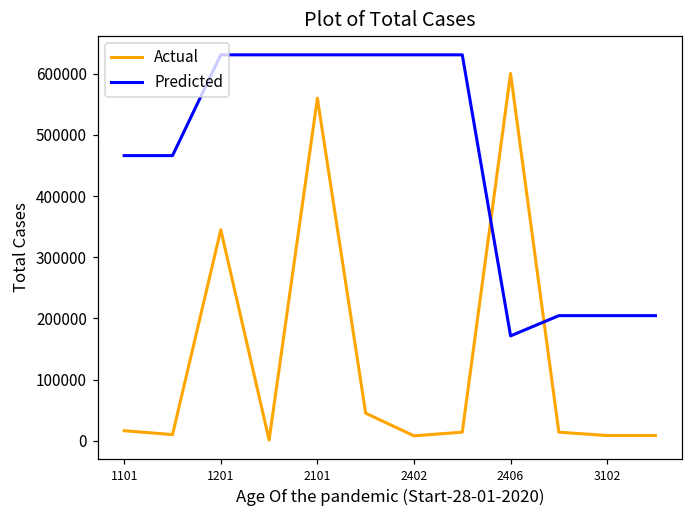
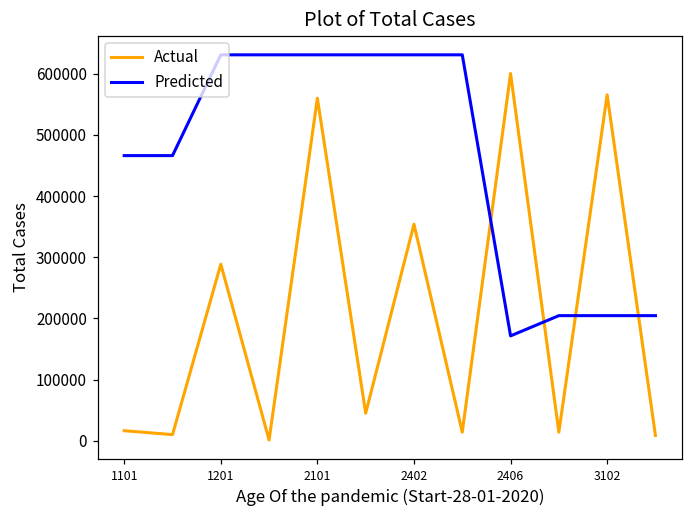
Actual, 1201: 350000 -> 290000
Actual, 2402: 10000 -> 350000
Actual, 3102: 10000 -> 570000
